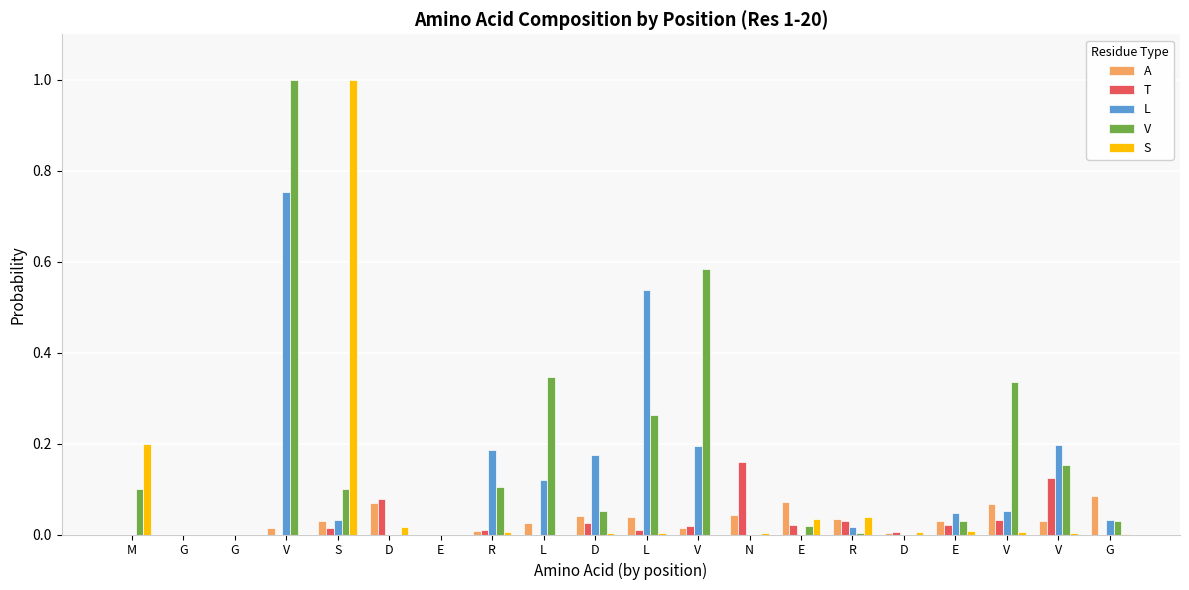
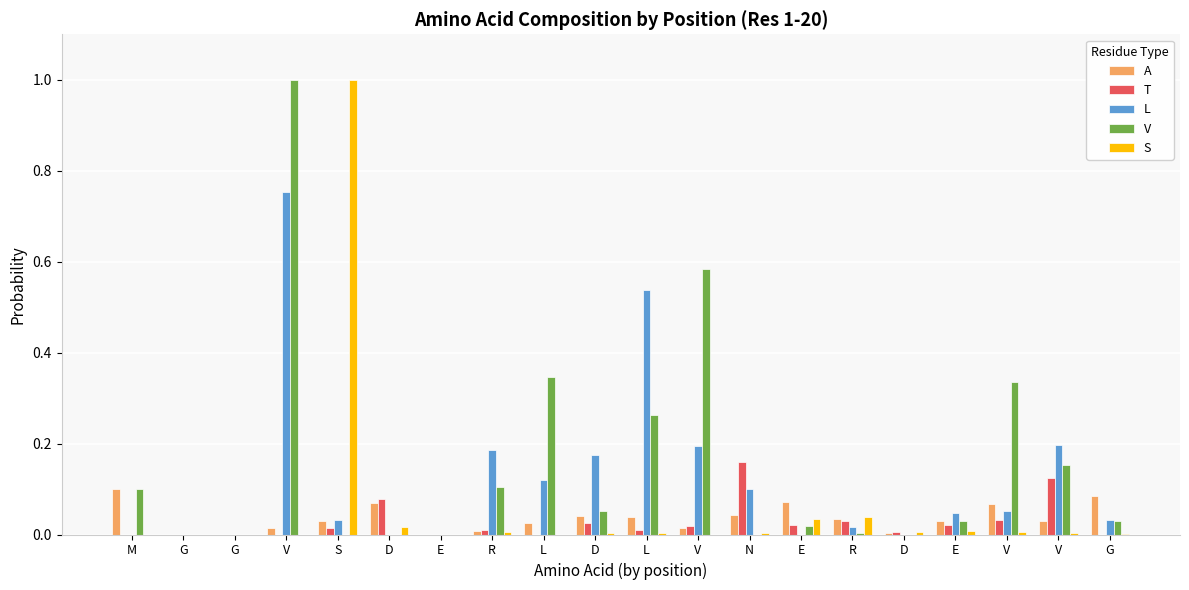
A, M: 0.0 -> 0.1
S, M: 0.2 -> 0.0
V, S: 0.1 -> 0.0
L, N: 0.0 -> 0.1
